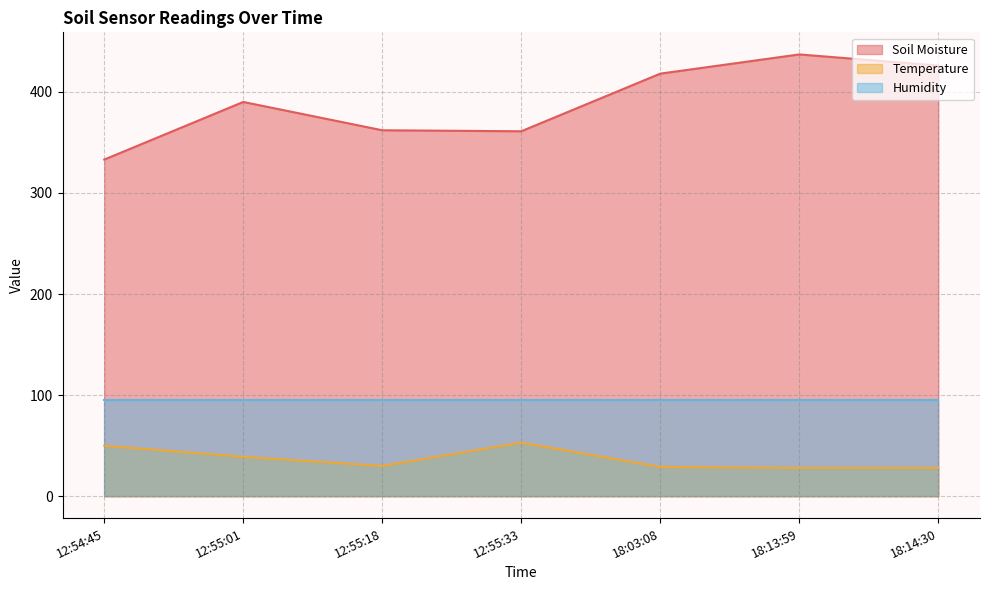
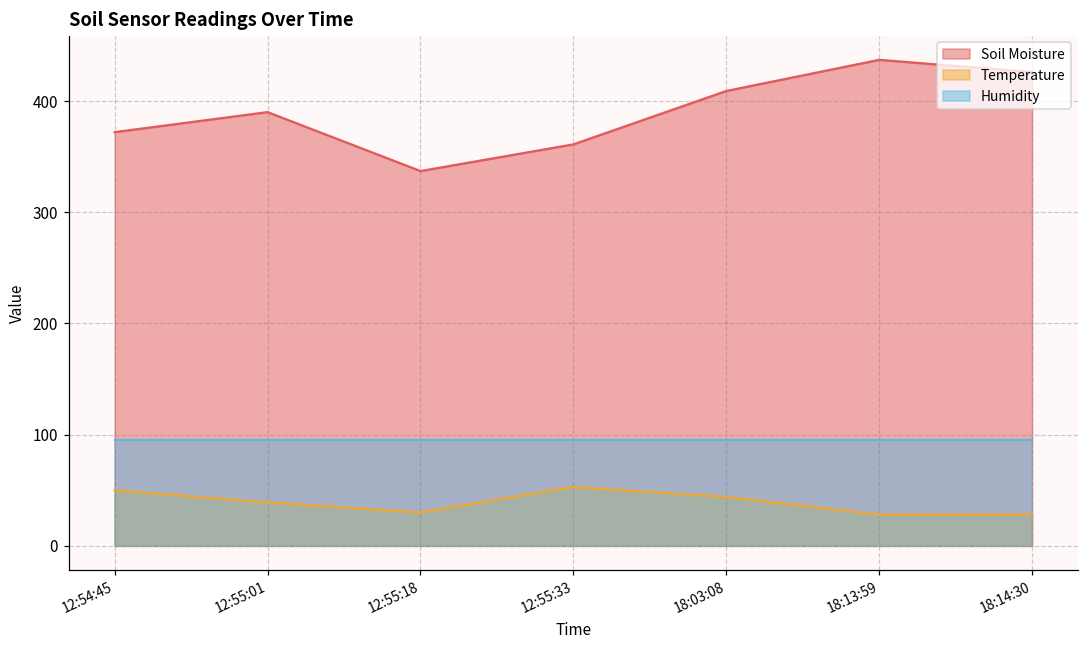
Soil Moisture, 12:54:45: 333 -> 372
Soil Moisture, 12:55:18: 362 -> 337
Soil Moisture, 18:03:08: 418 -> 409
Temperature, 18:03:08: 29 -> 44
